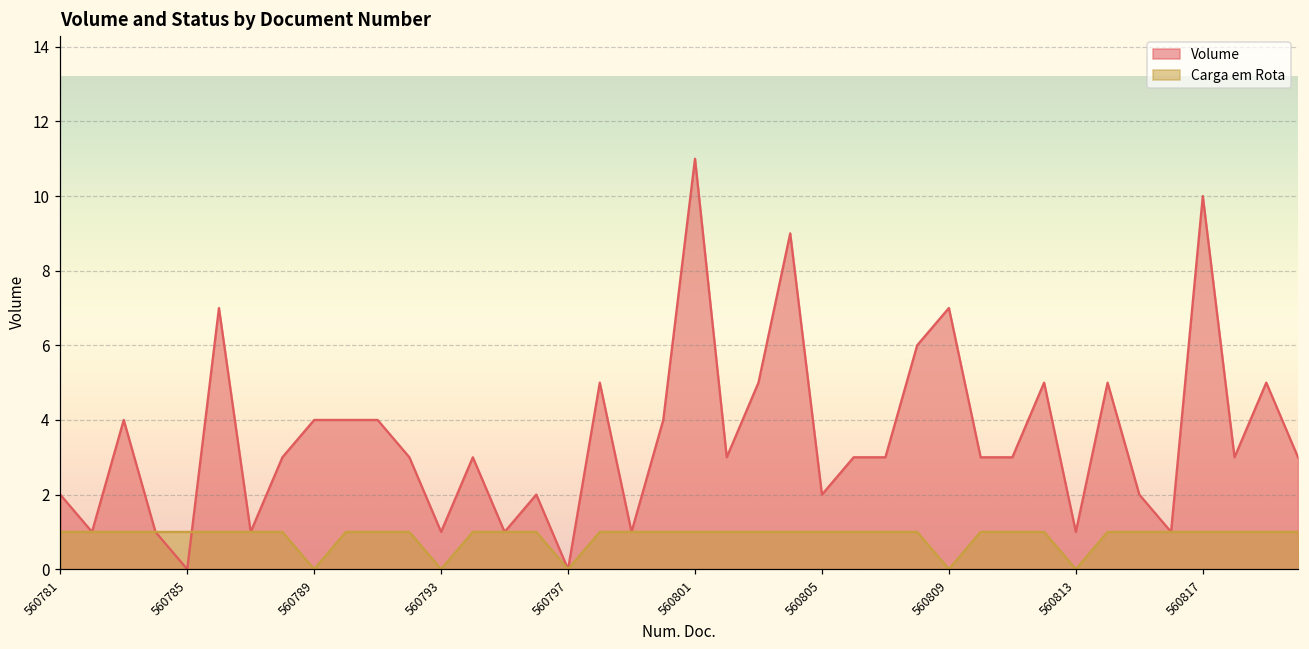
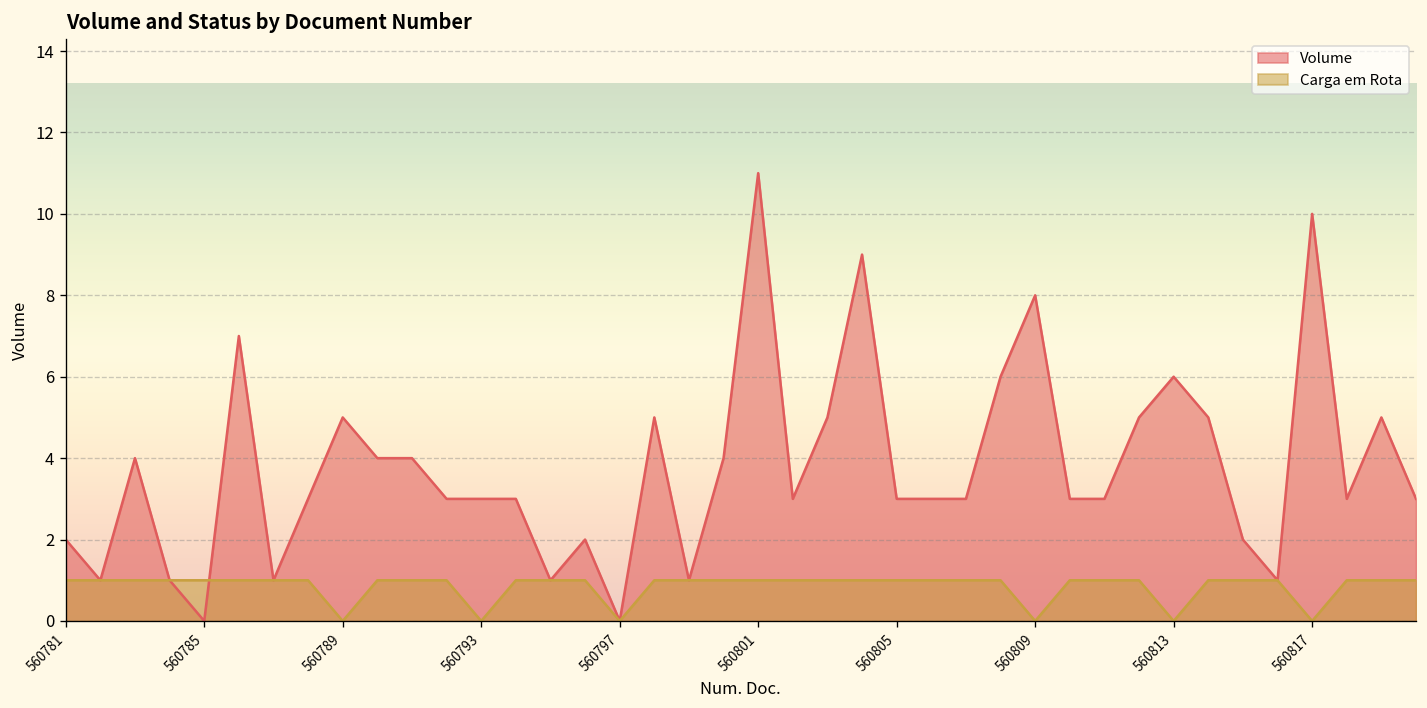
Volume, 560789: 4 -> 5
Volume, 560793: 1 -> 3
Volume, 560805: 2 -> 3
Volume, 560809: 7 -> 8
Volume, 560813: 1 -> 6
Carga em Rota, 560817: 1 -> 0
